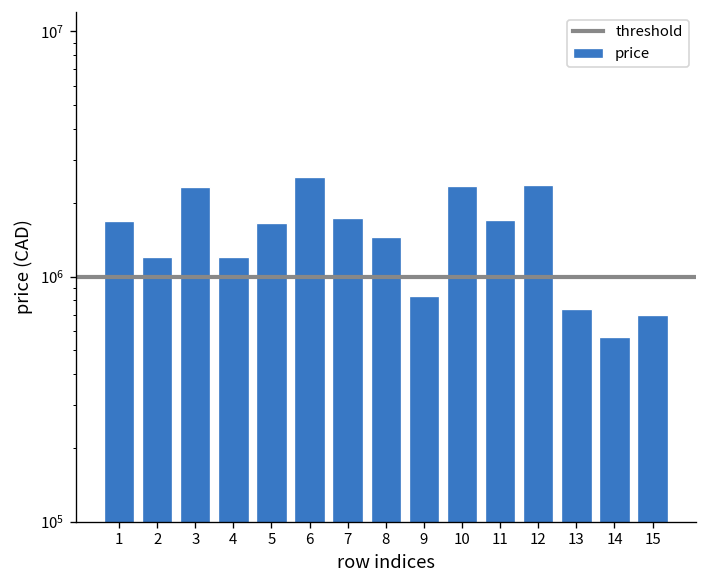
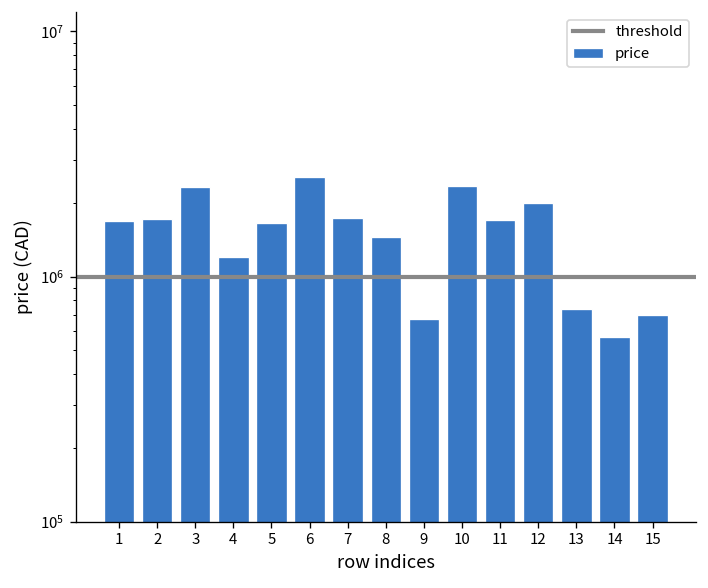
2: 1200000 -> 1700000
9: 830000 -> 670000
12: 2400000 -> 2000000
